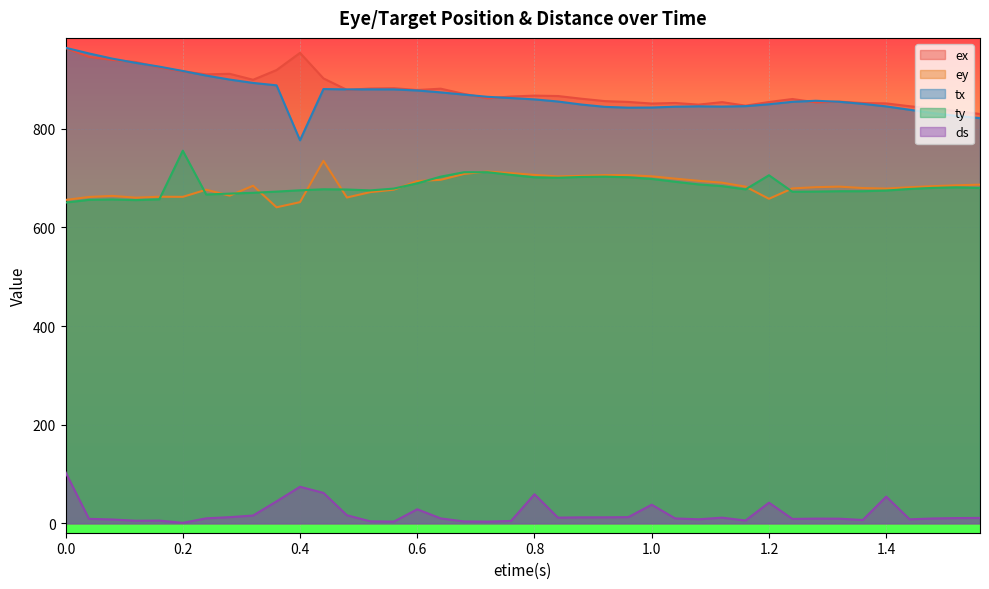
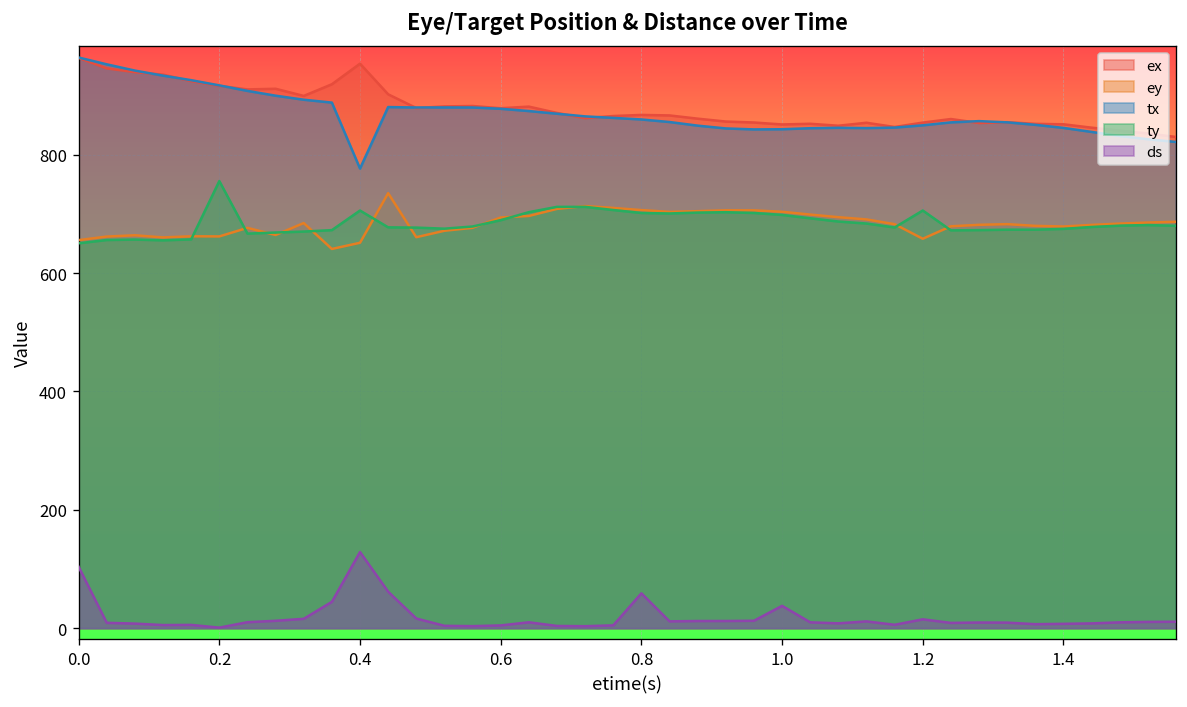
ty, 0.4: 680 -> 710
ds, 0.4: 70 -> 130
ds, 0.6: 30 -> 0
ds, 1.2: 40 -> 10
ds, 1.4: 50 -> 10
